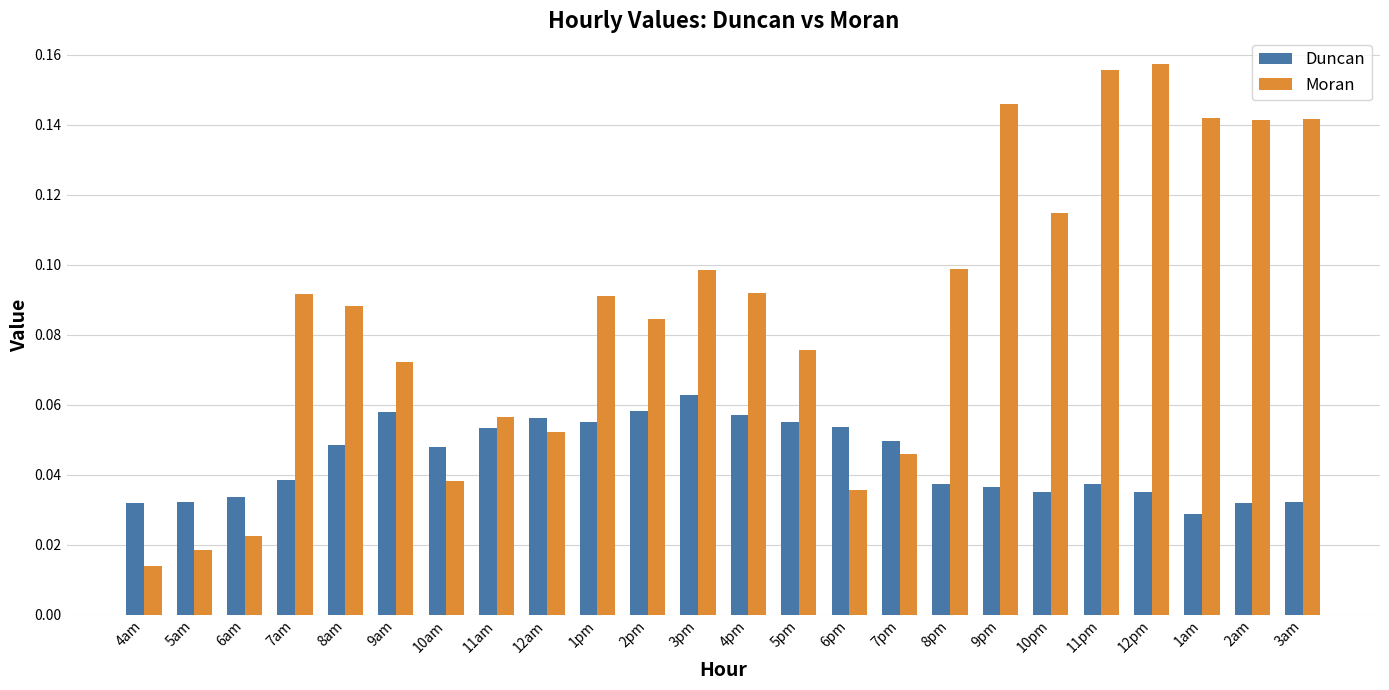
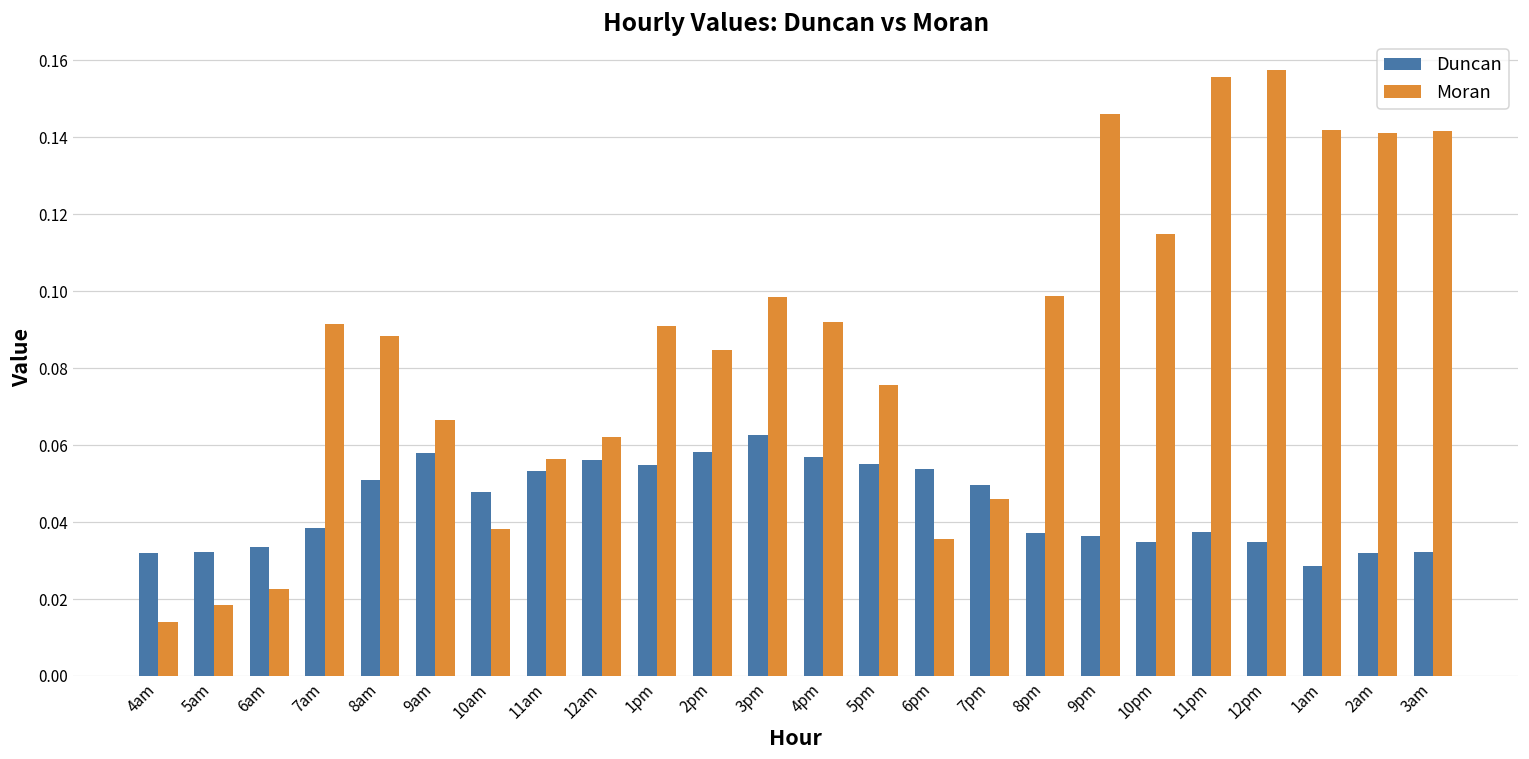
Duncan, 8am: 0.048 -> 0.051
Moran, 9am: 0.072 -> 0.067
Moran, 12am: 0.052 -> 0.062
